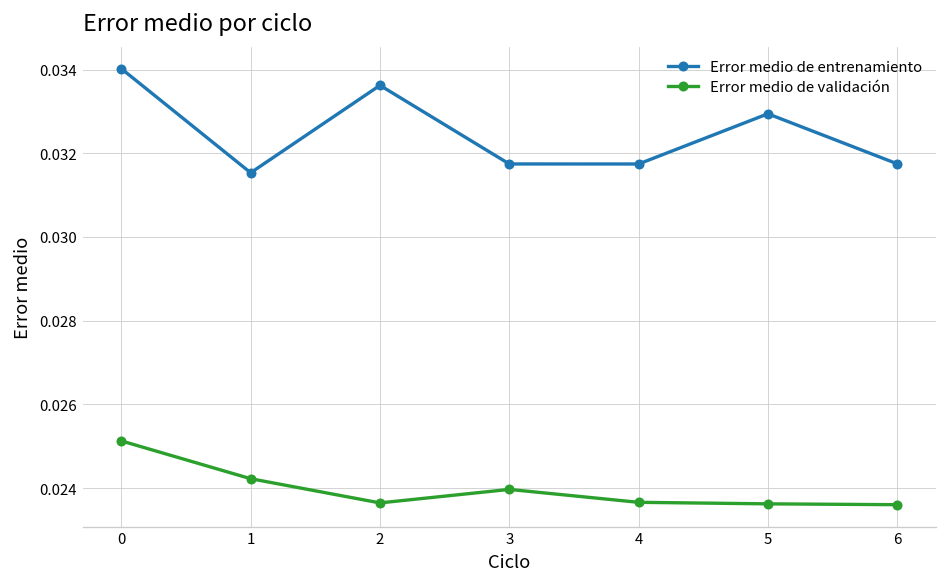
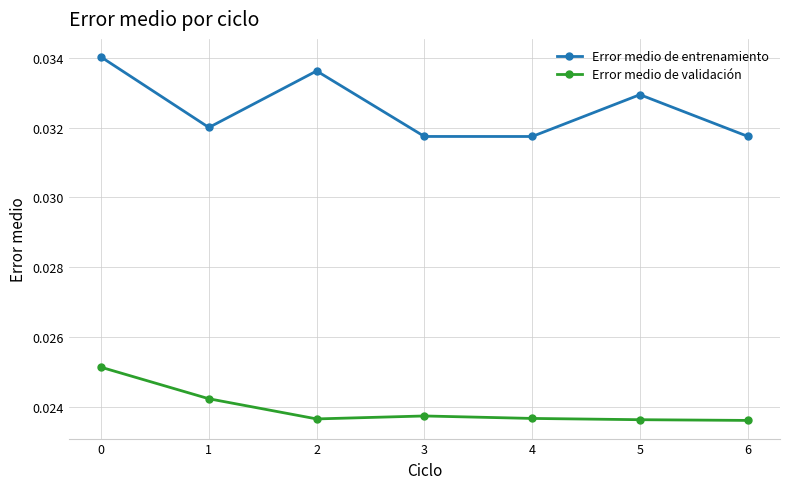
Error medio de entrenamiento, 1: 0.0315 -> 0.0320
Error medio de validación, 3: 0.0240 -> 0.0237
